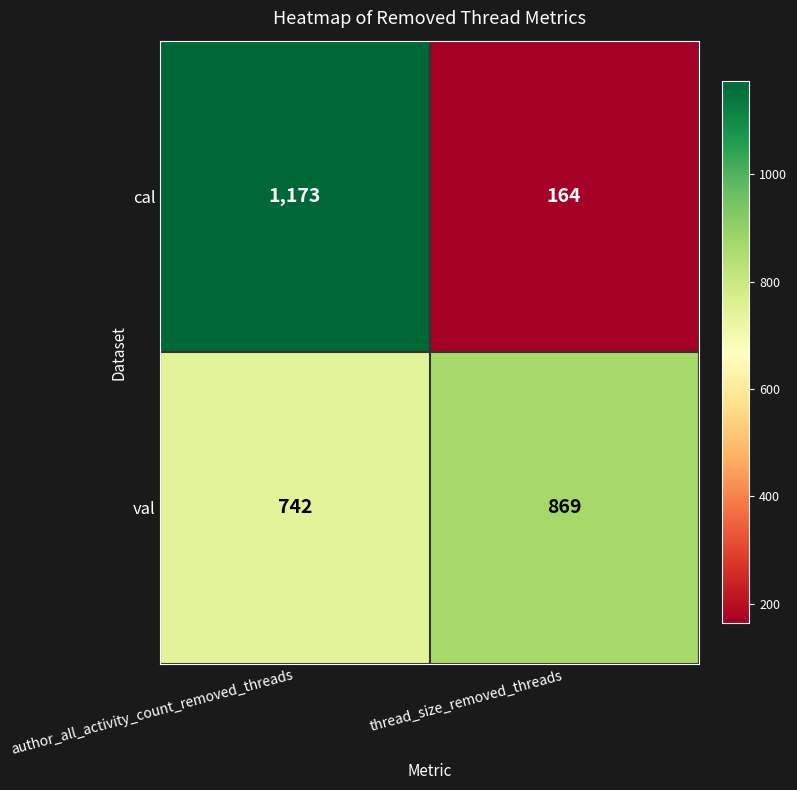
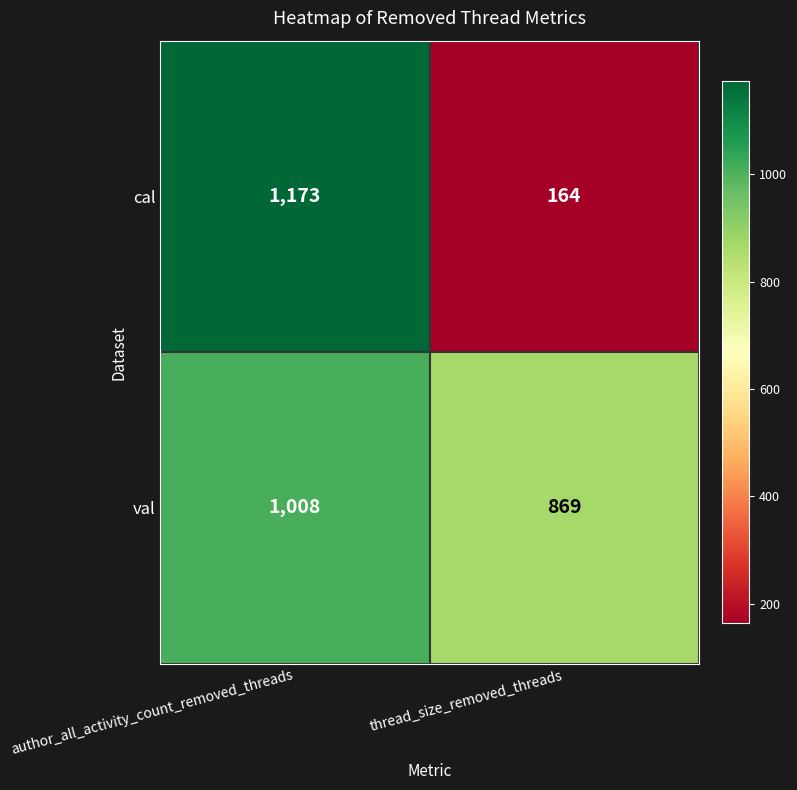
val, author_all_activity_count_removed_threads: 742 -> 1,008
